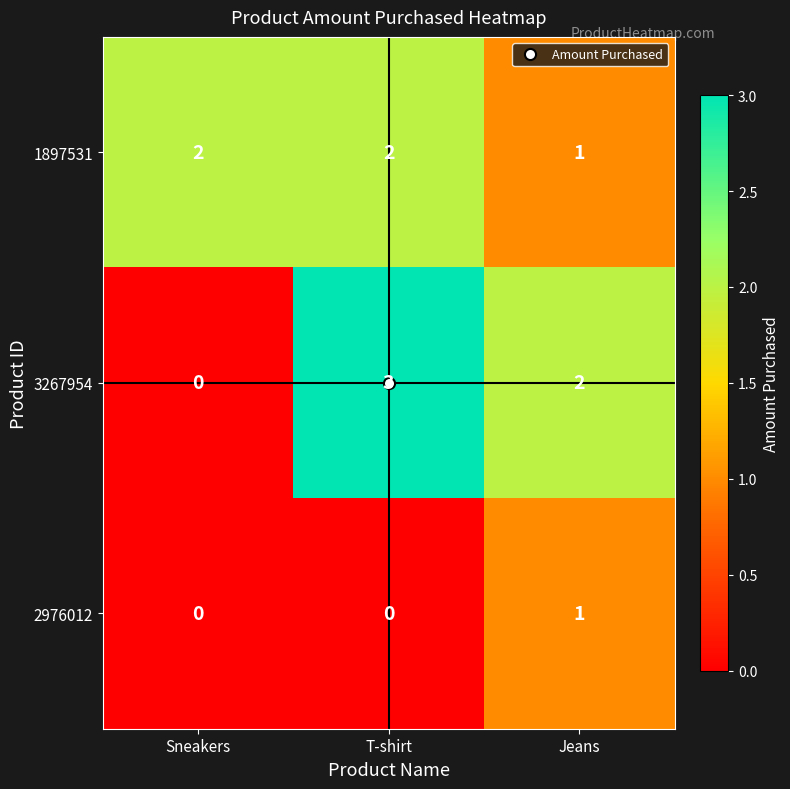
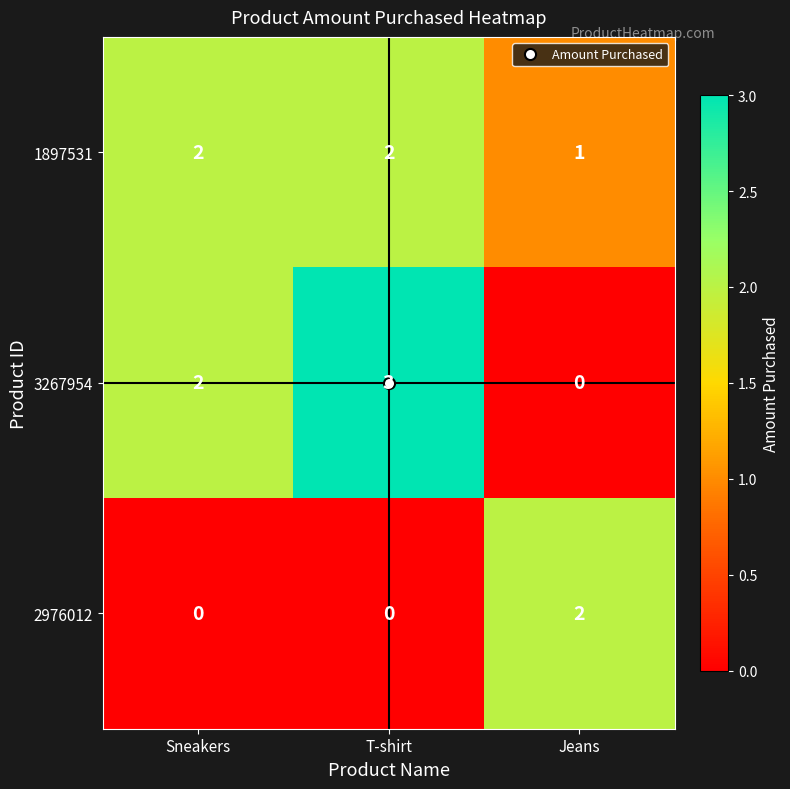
3267954, Sneakers: 0 -> 2
3267954, Jeans: 2 -> 0
2976012, Jeans: 1 -> 2
